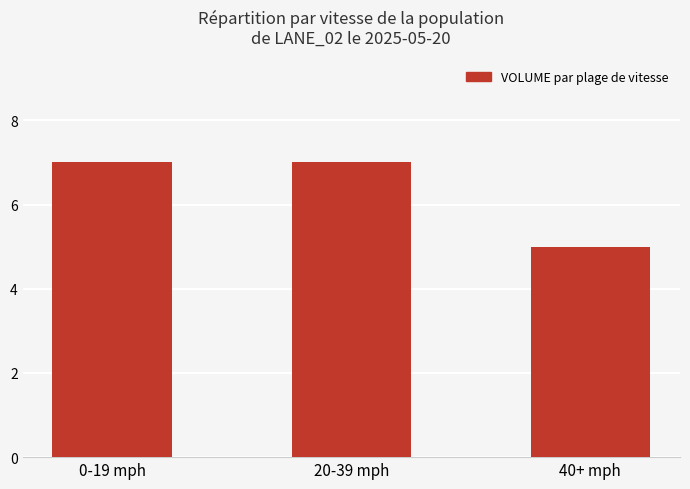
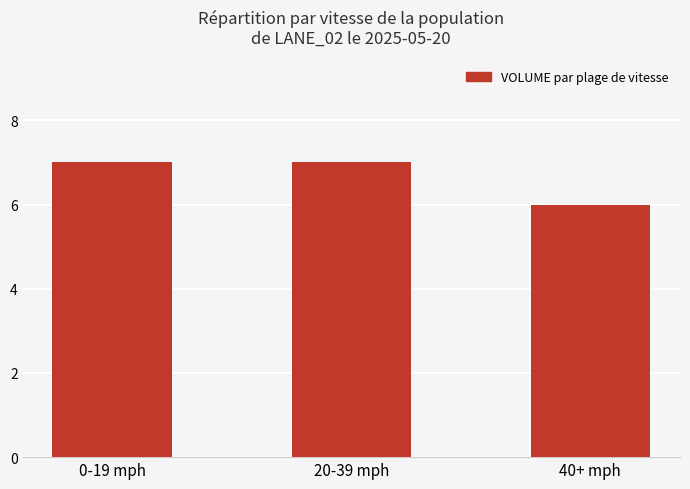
40+ mph: 5 -> 6
